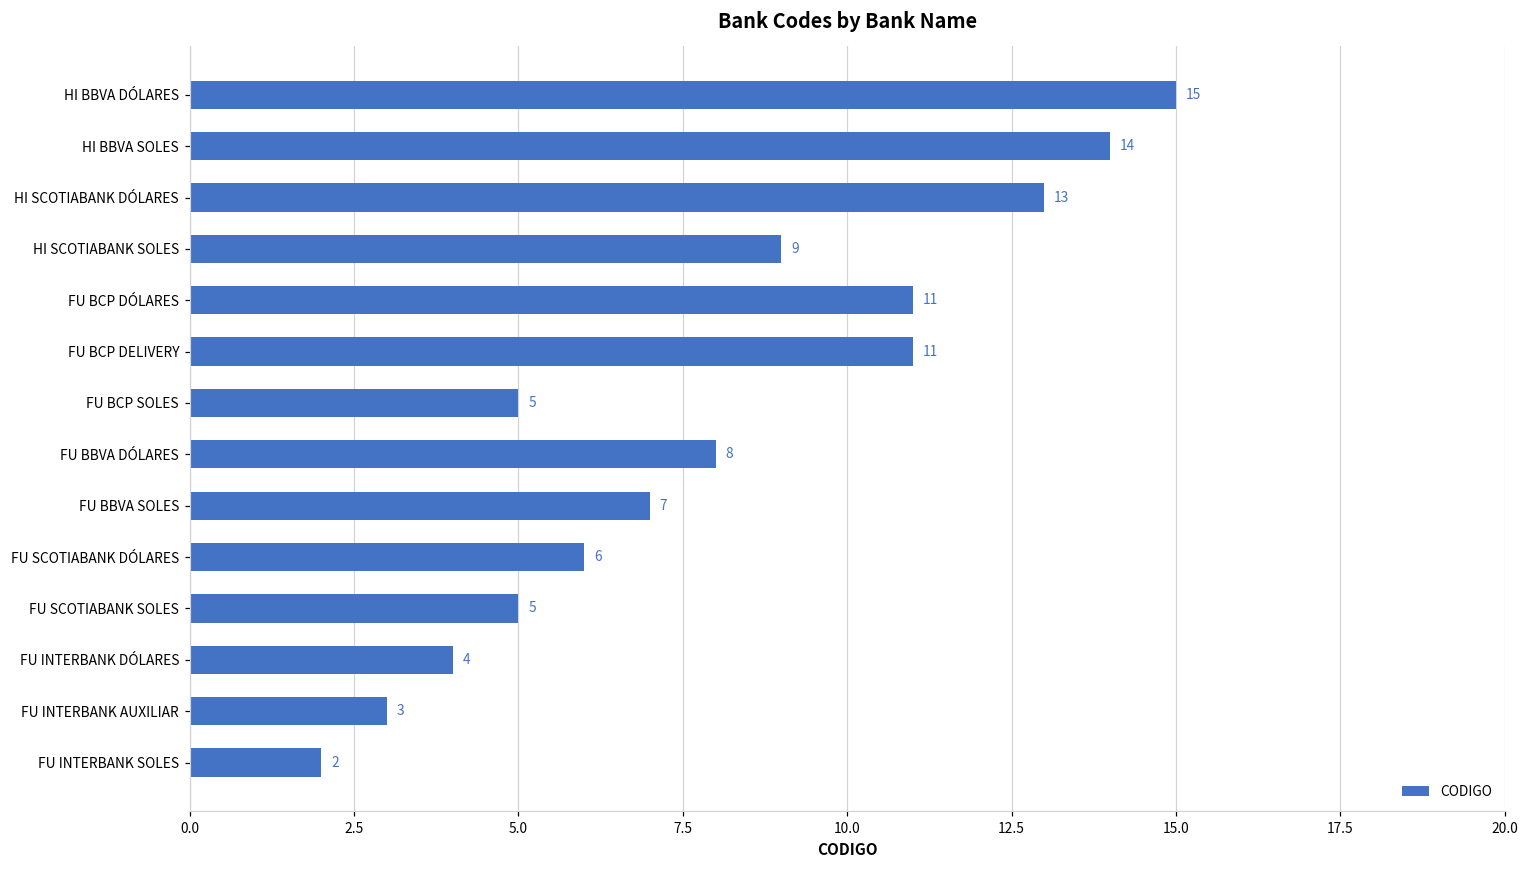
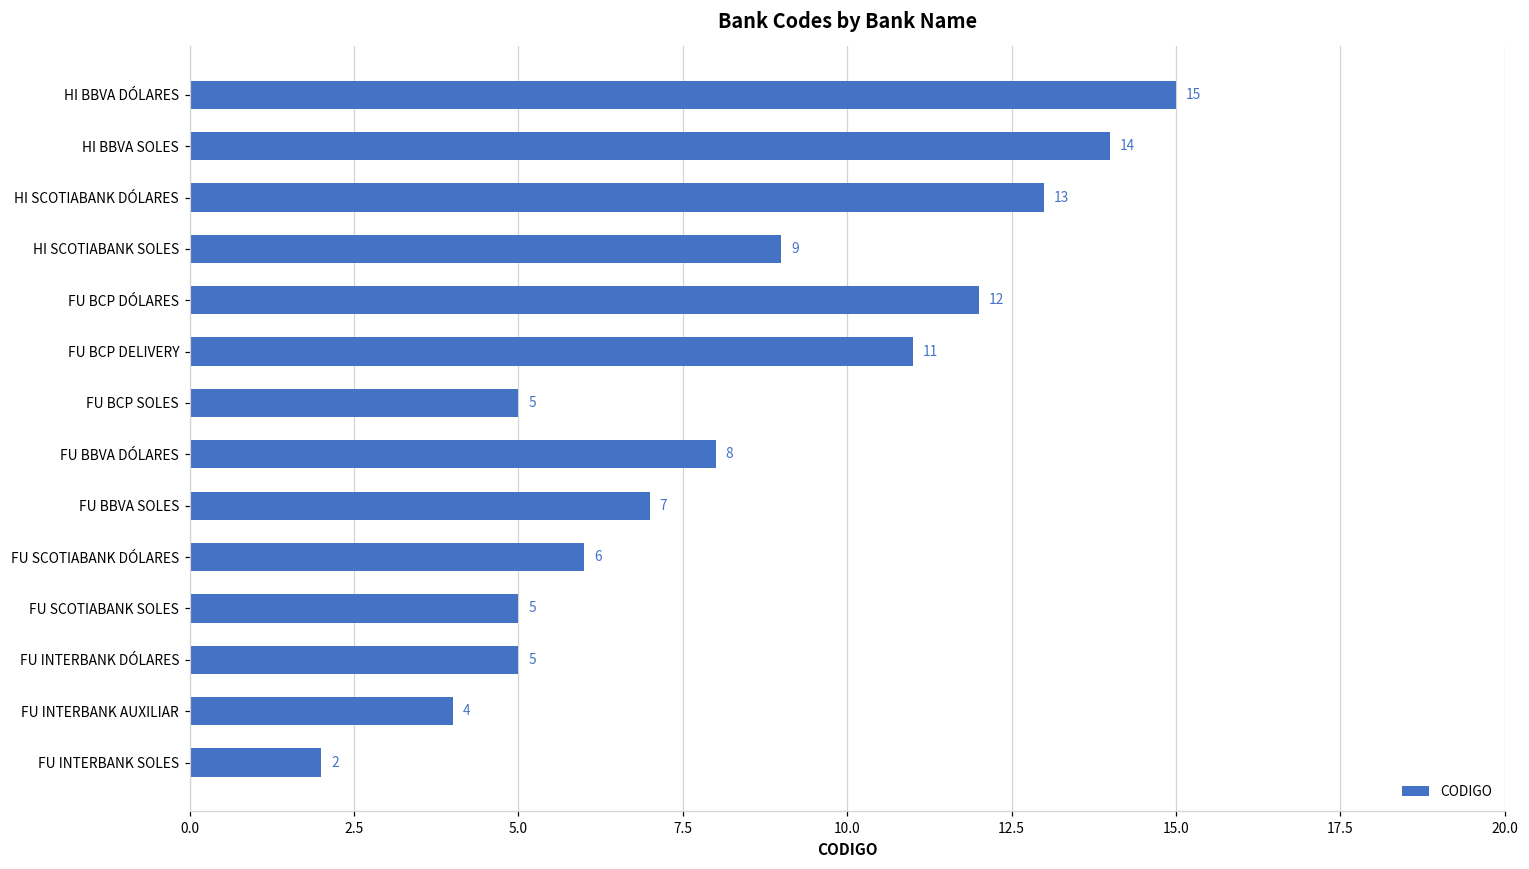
FU BCP DÓLARES: 11 -> 12
FU INTERBANK DÓLARES: 4 -> 5
FU INTERBANK AUXILIAR: 3 -> 4
